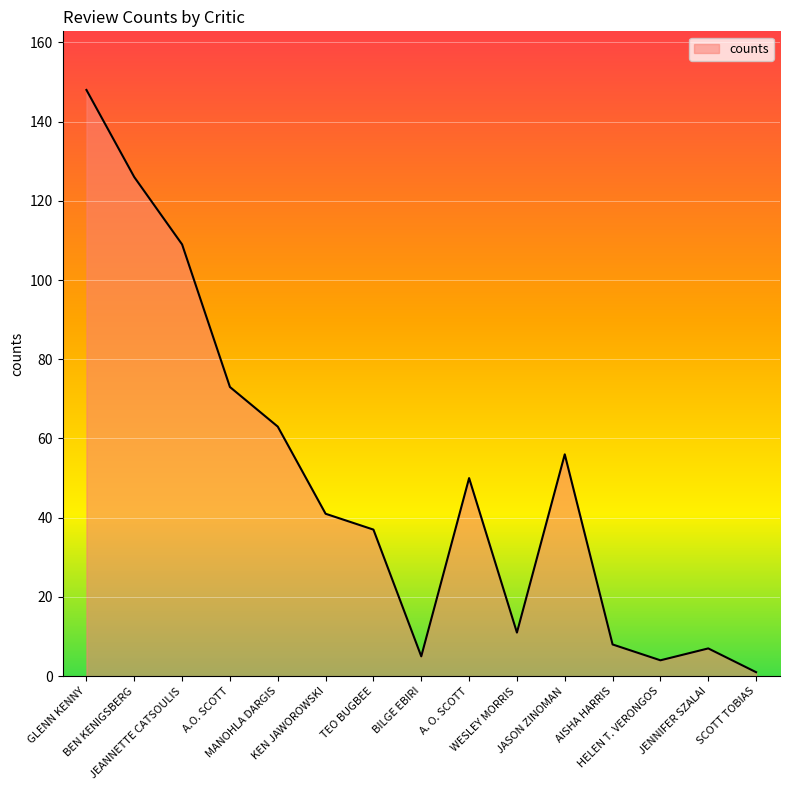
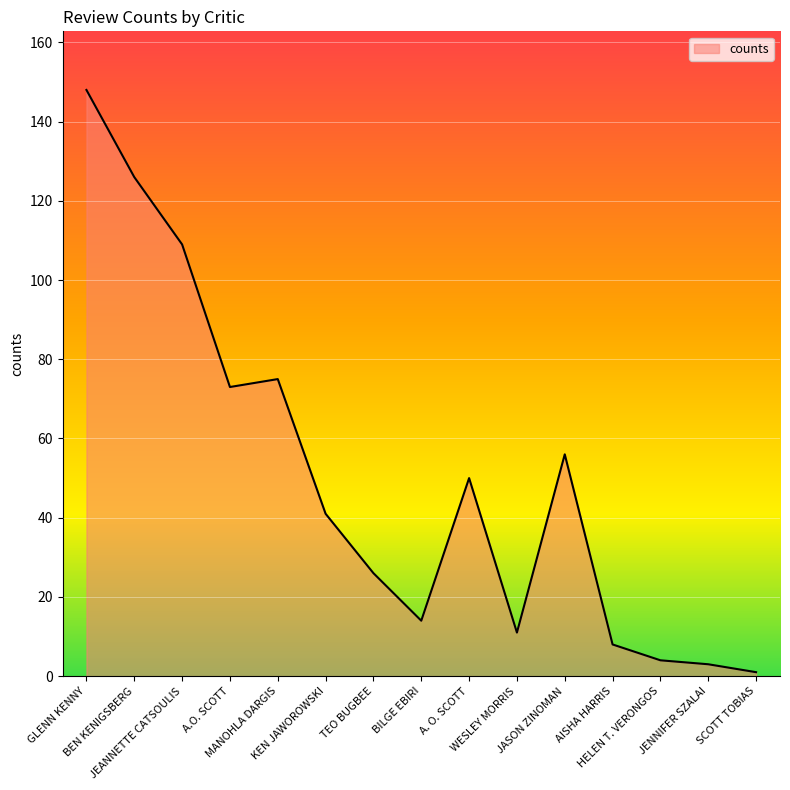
MANOHLA DARGIS: 63 -> 75
TEO BUGBEE: 37 -> 26
BILGE EBIRI: 5 -> 14
JENNIFER SZALAI: 7 -> 3
